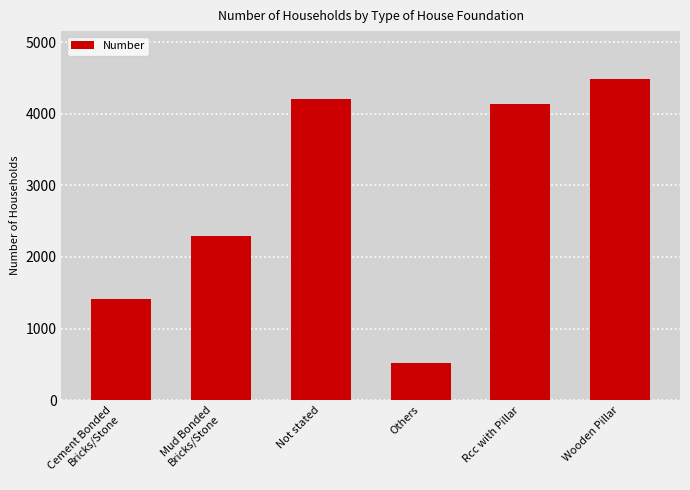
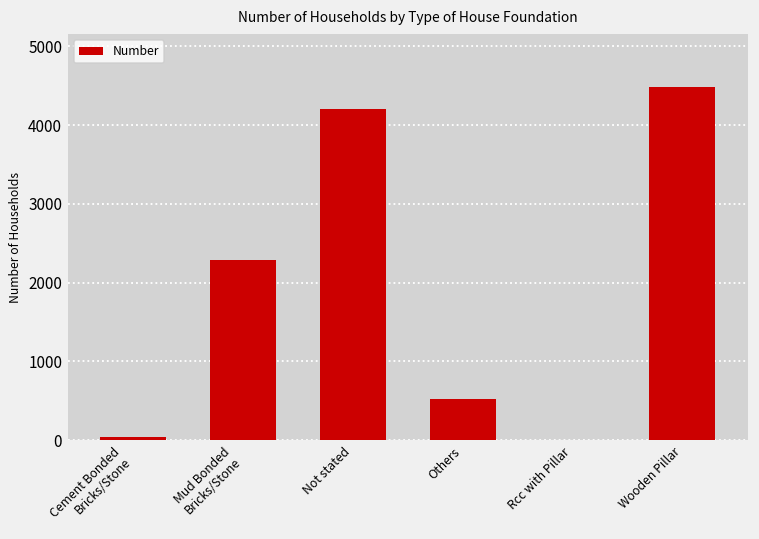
Cement Bonded Bricks/Stone: 1400 -> 0
Rcc with Pillar: 4100 -> 0
